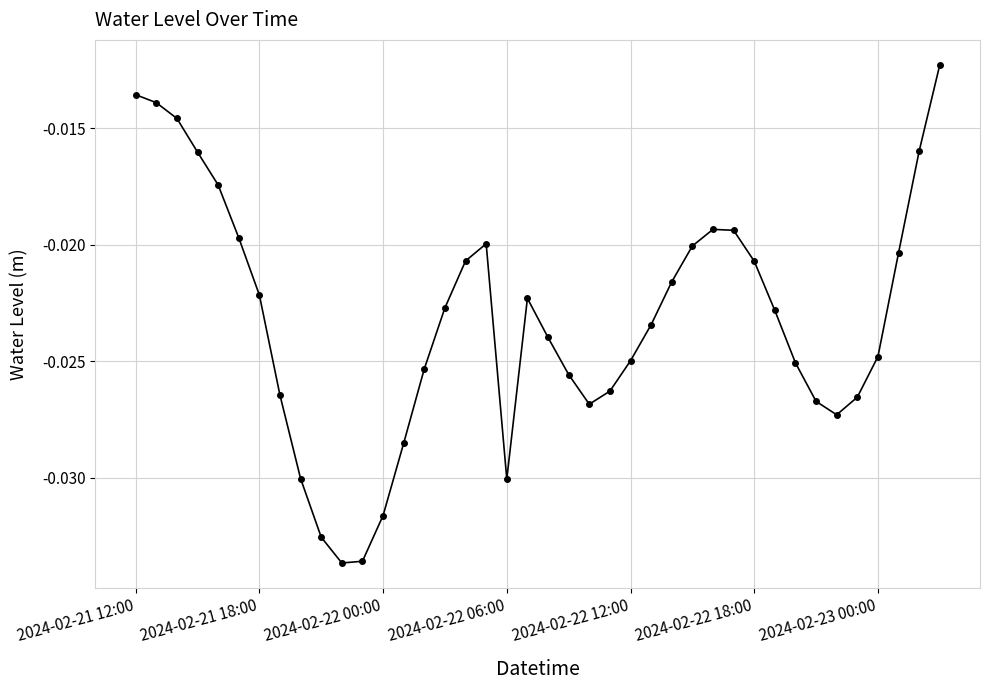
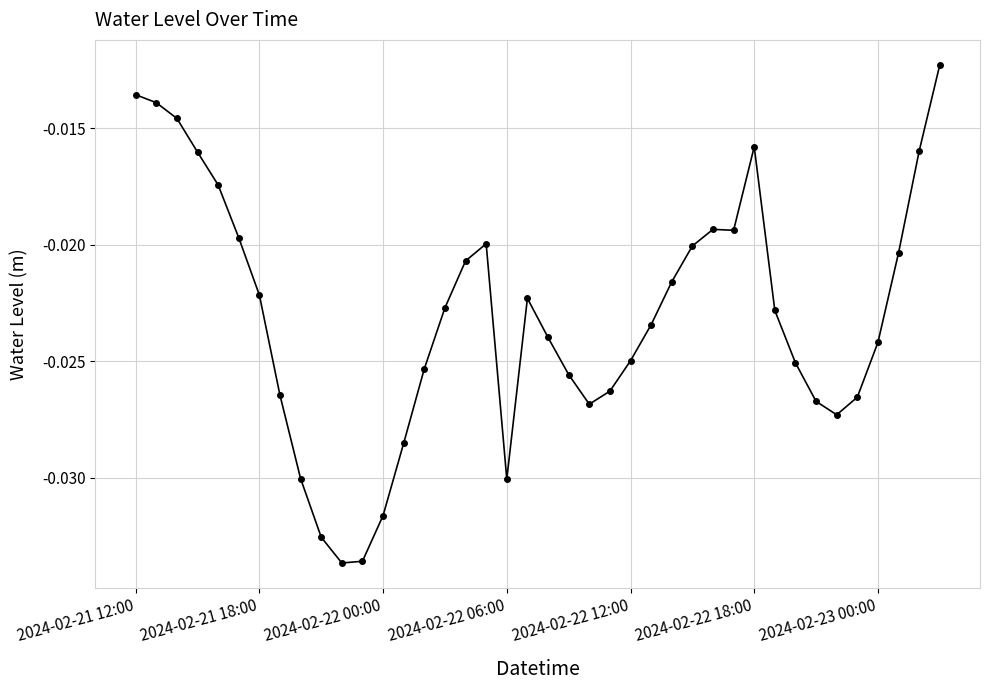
2024-02-22 18:00: -0.0207 -> -0.0158
2024-02-23 00:00: -0.0248 -> -0.0242
